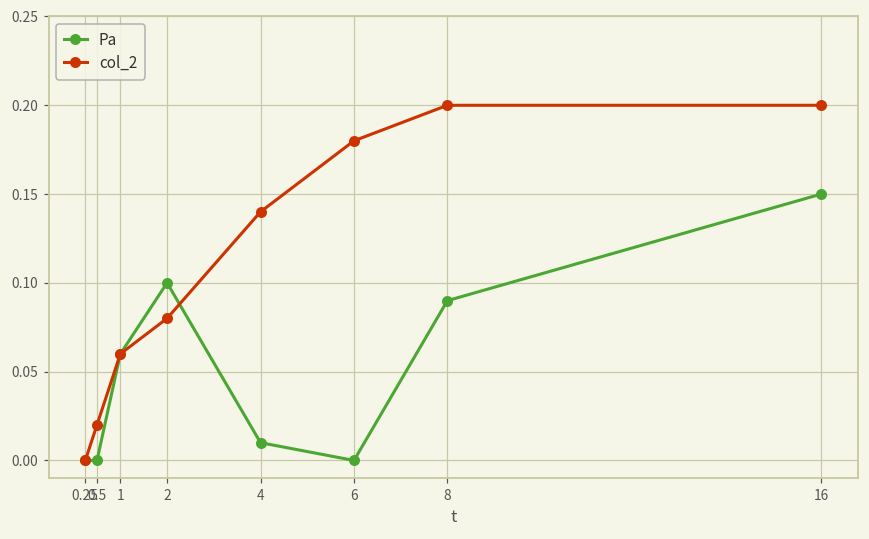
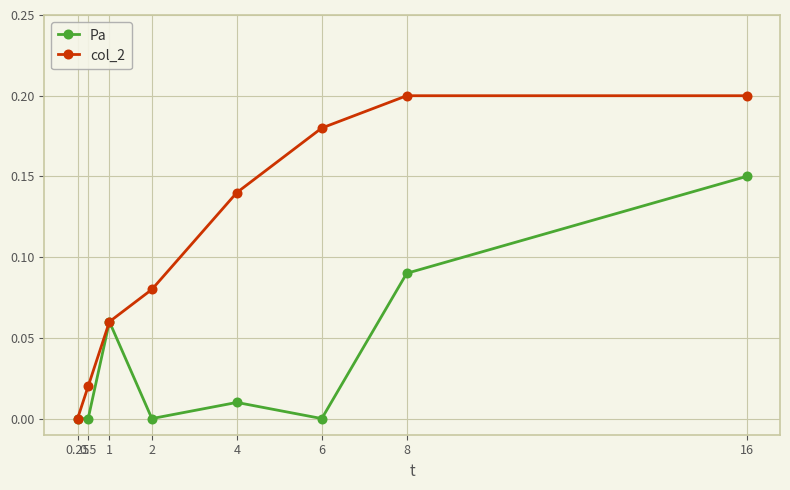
Pa, 2: 0.1 -> 0.0
